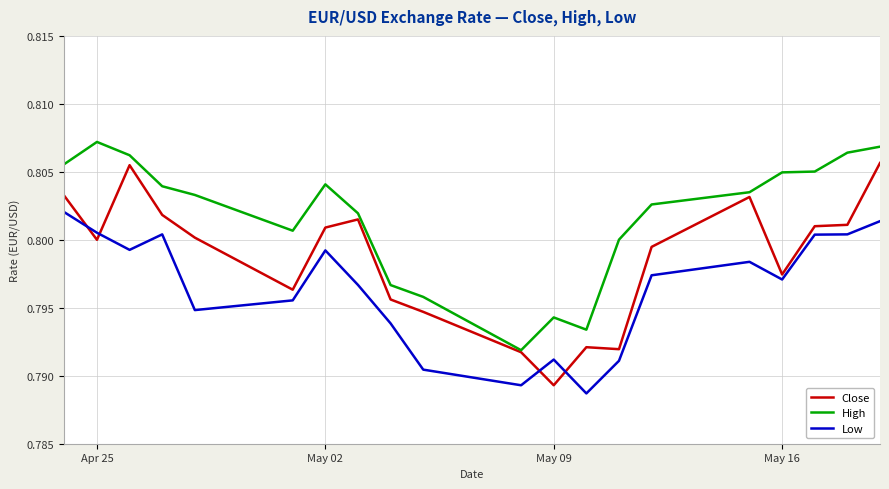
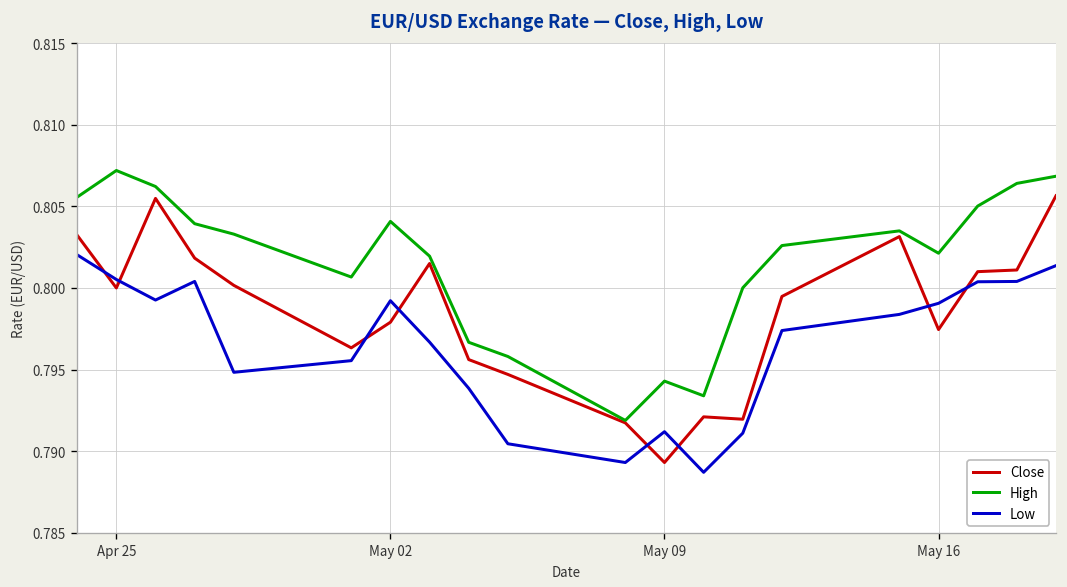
Close, May 02: 0.8009 -> 0.7979
High, May 16: 0.8050 -> 0.8021
Low, May 16: 0.7971 -> 0.7991
